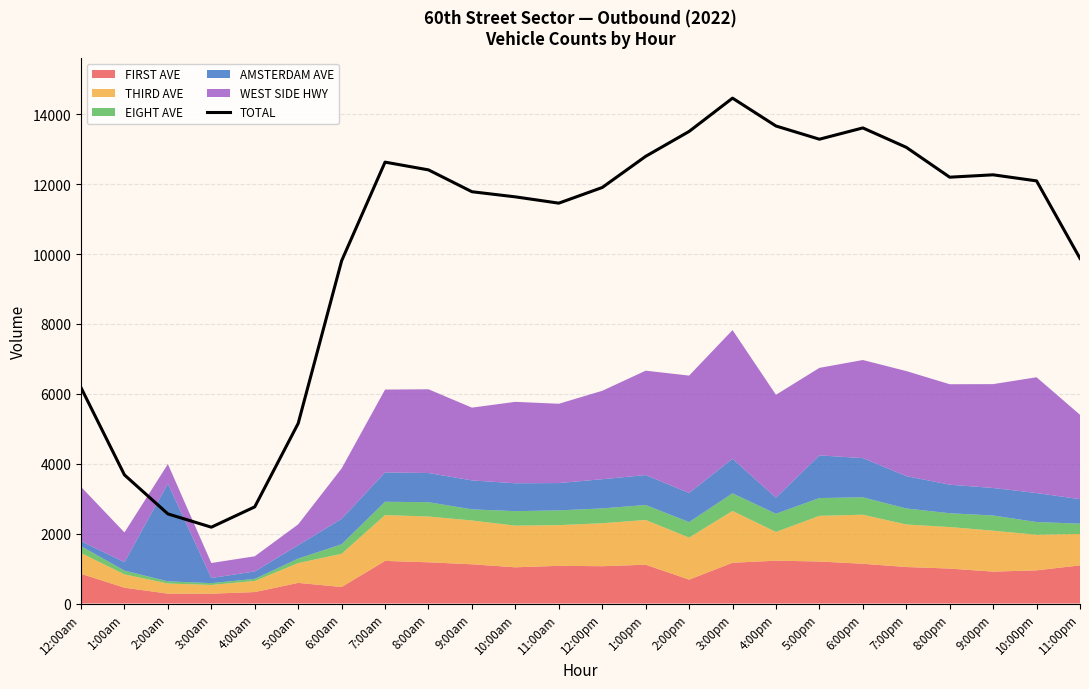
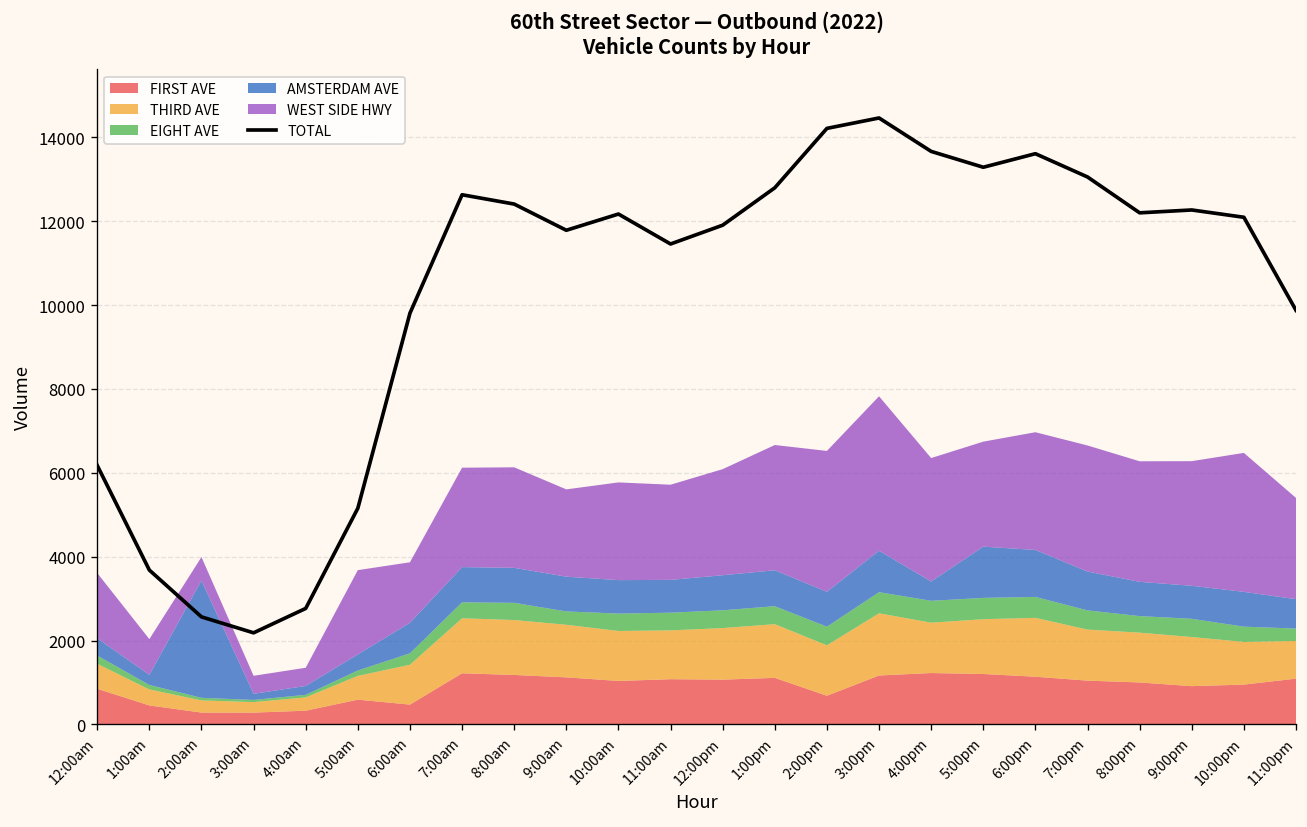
AMSTERDAM AVE, 12:00am: 100 -> 400
WEST SIDE HWY, 5:00am: 600 -> 2000
TOTAL, 10:00am: 11600 -> 12200
TOTAL, 2:00pm: 13500 -> 14200
THIRD AVE, 4:00pm: 800 -> 1200
